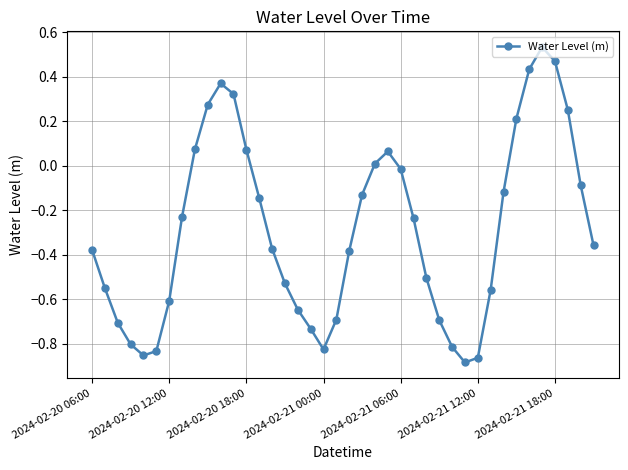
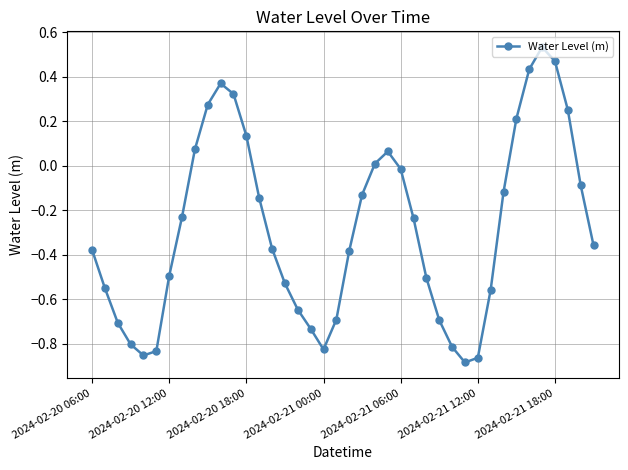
2024-02-20 12:00: -0.61 -> -0.50
2024-02-20 18:00: 0.07 -> 0.13
